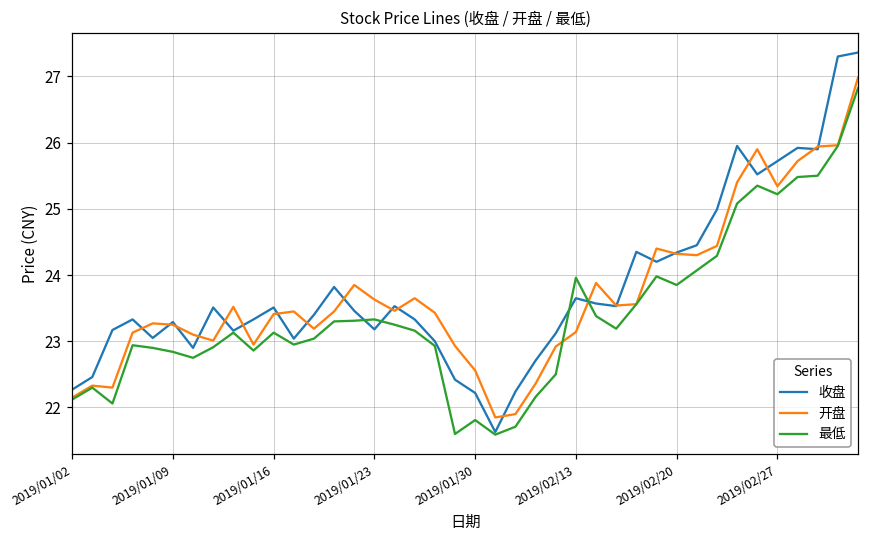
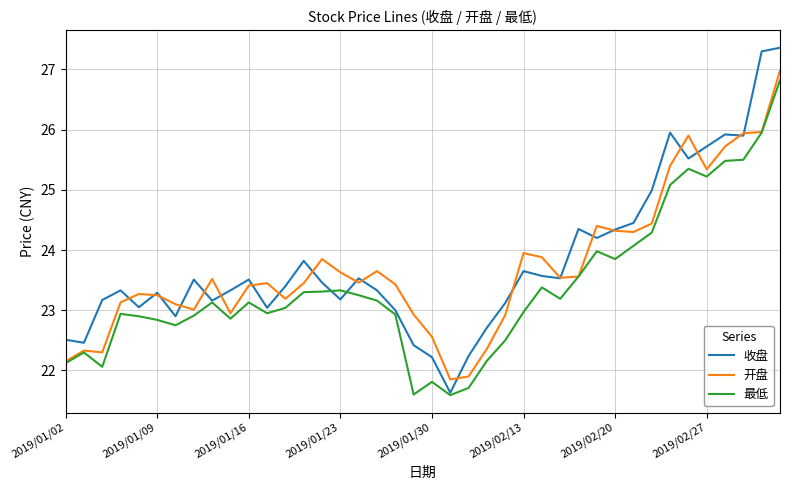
收盘, 2019/01/02: 22.3 -> 22.5
开盘, 2019/02/13: 23.1 -> 24.0
最低, 2019/02/13: 24.0 -> 23.0
